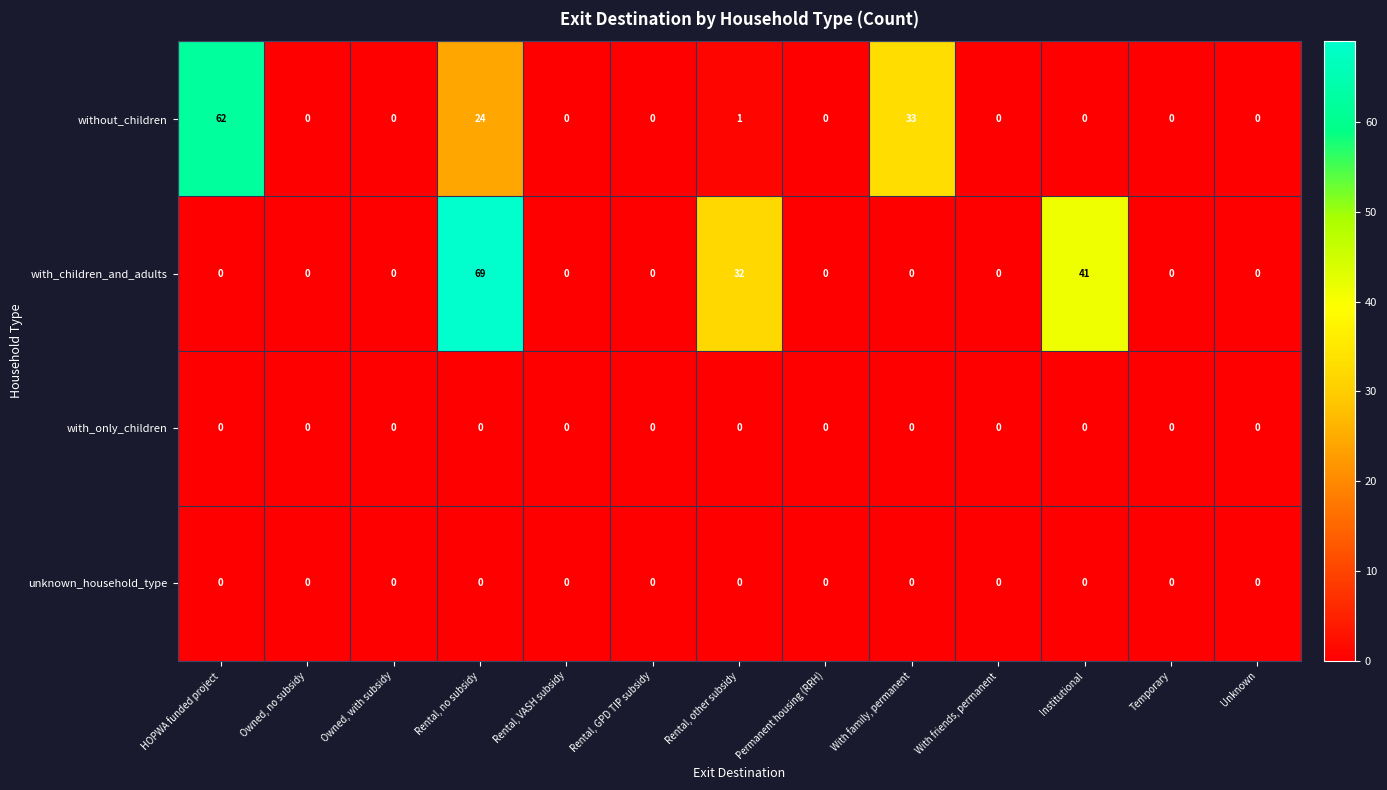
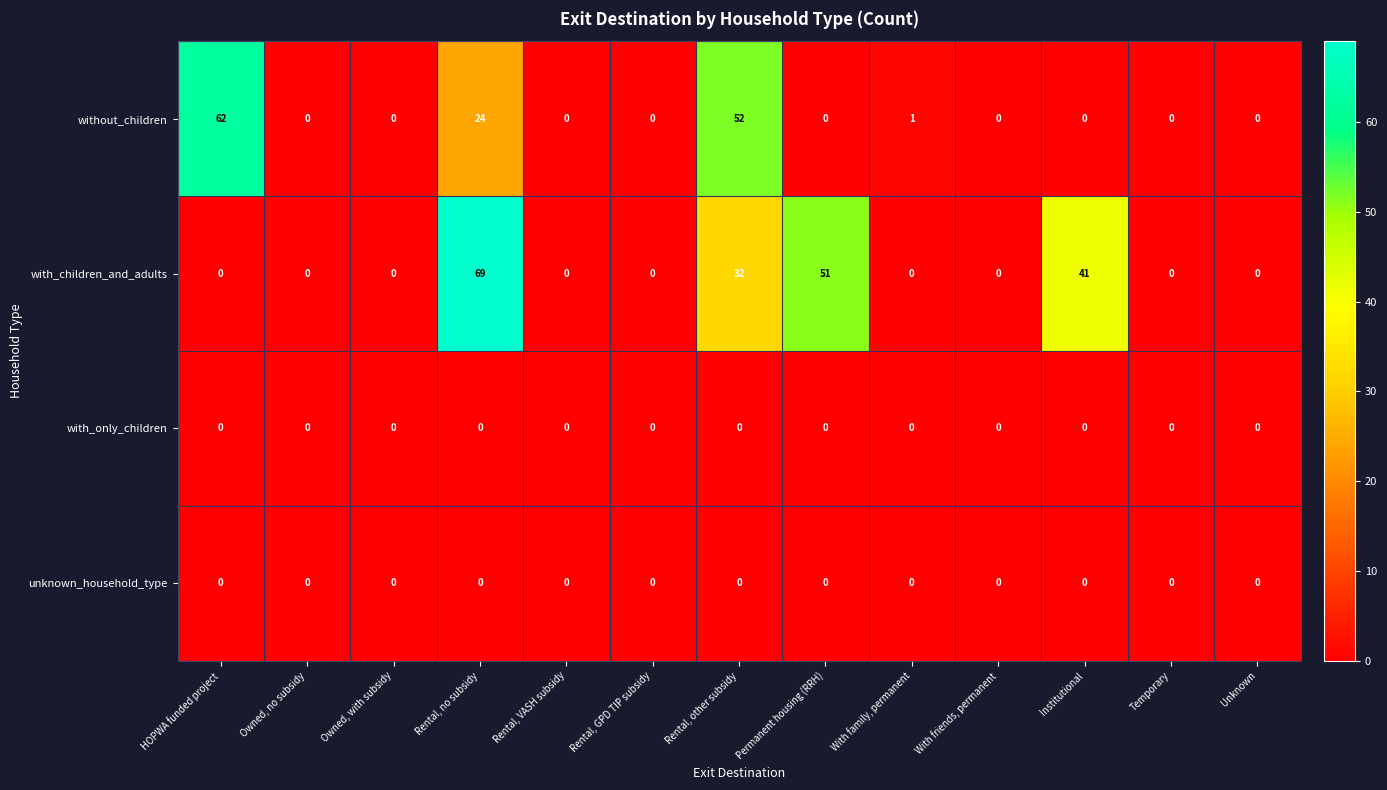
without_children, Rental, other subsidy: 1 -> 52
without_children, With family, permanent: 33 -> 1
with_children_and_adults, Permanent housing (RRH): 0 -> 51
